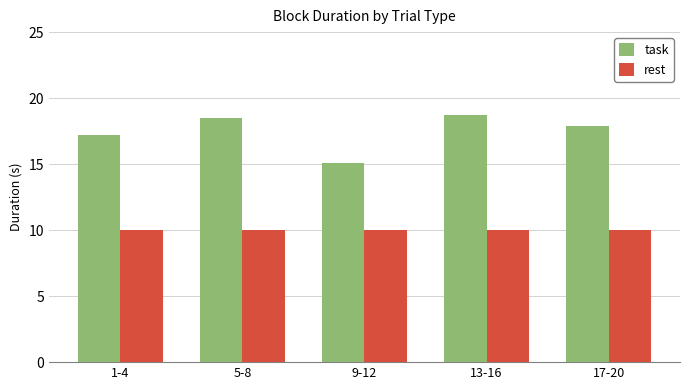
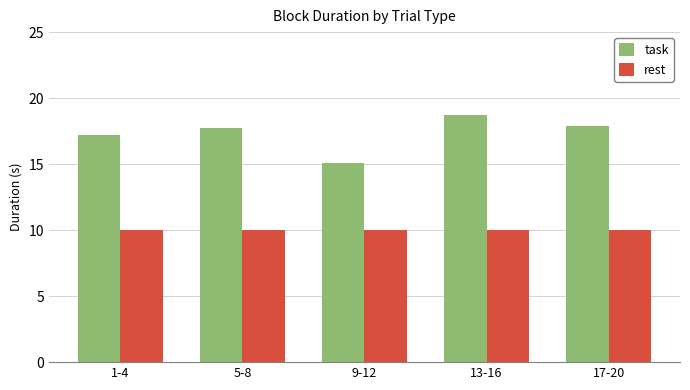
task, 5-8: 18.5 -> 17.7
